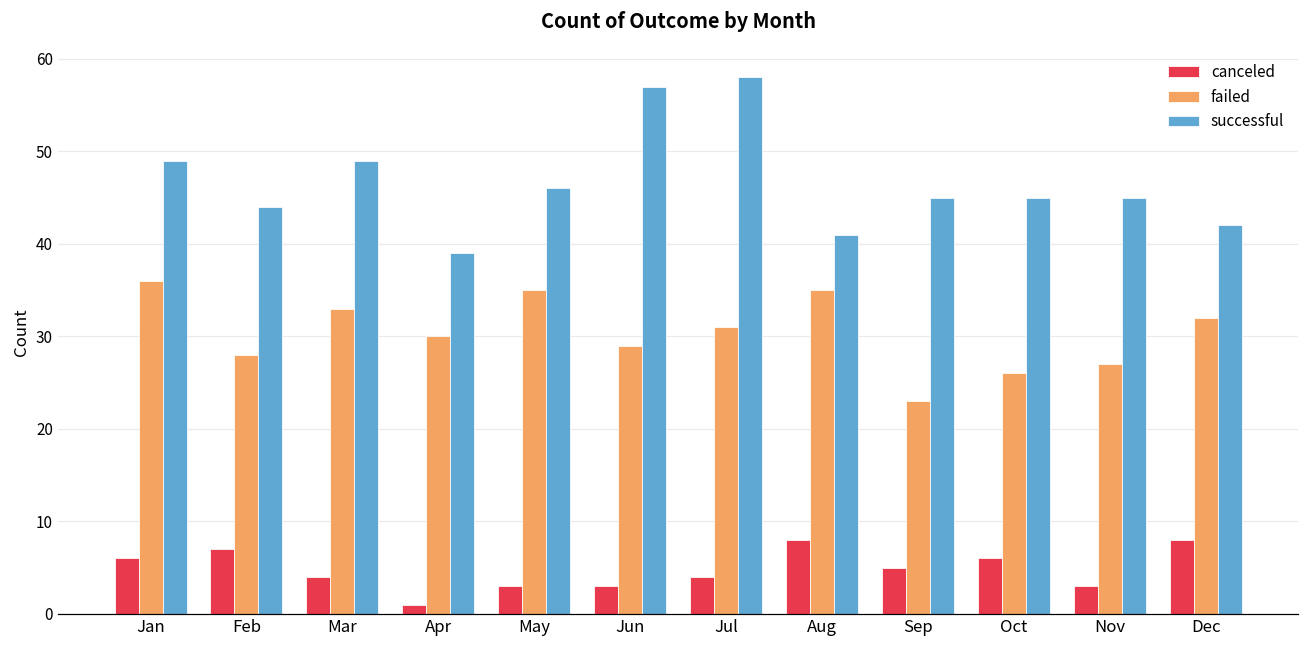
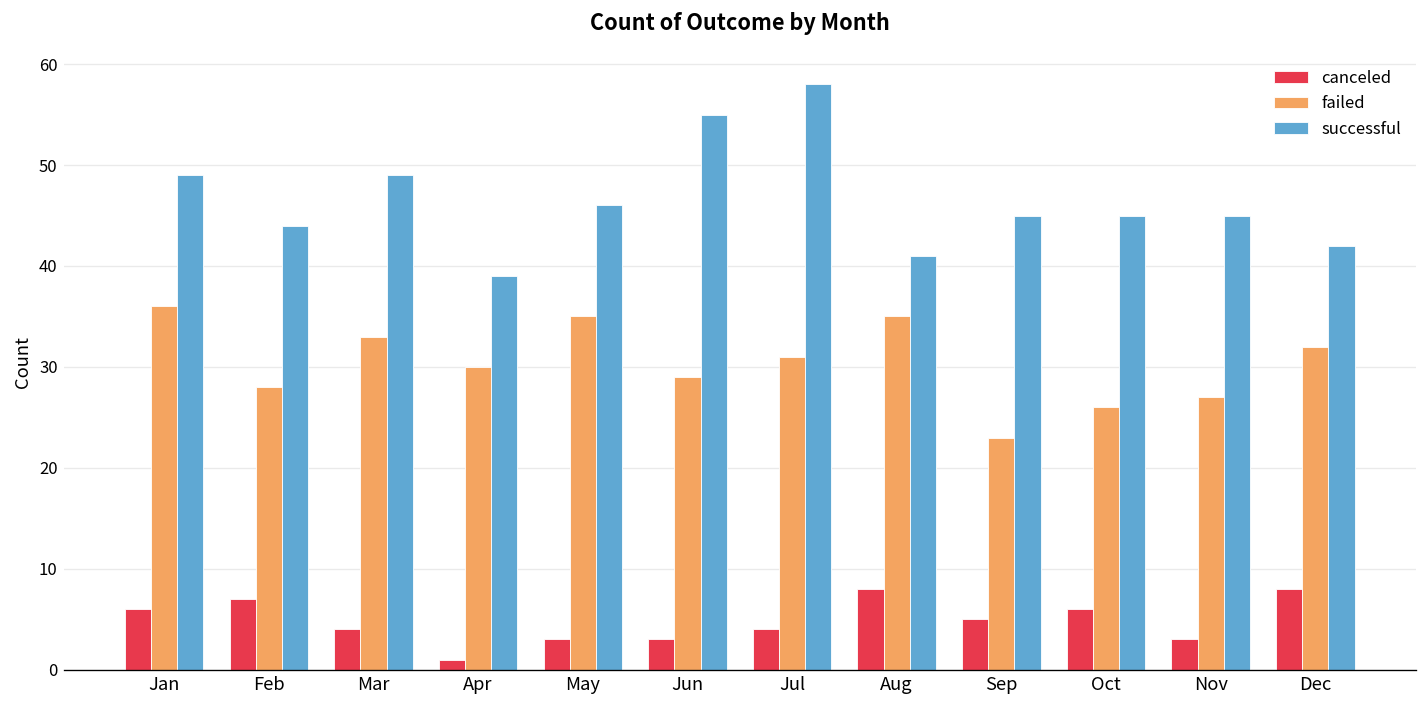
successful, Jun: 57 -> 55
